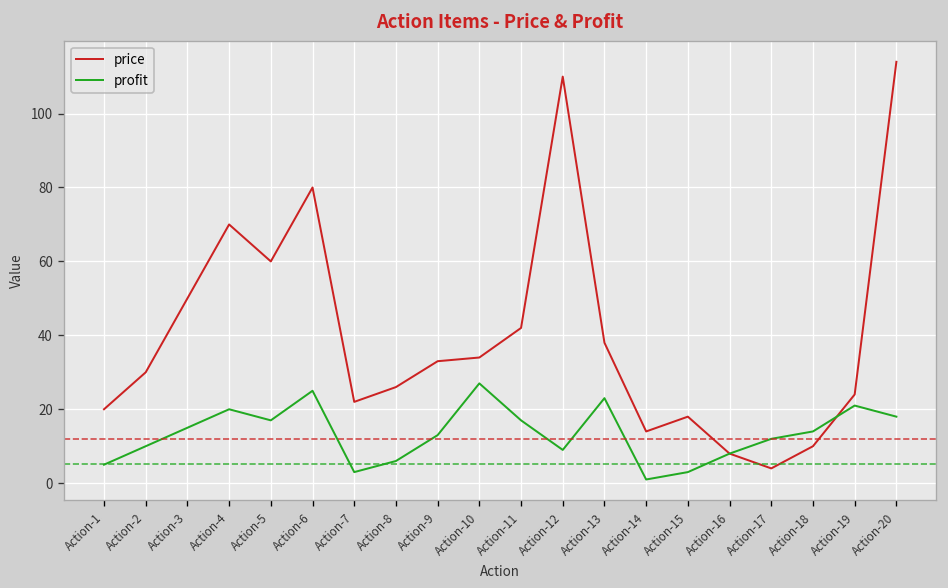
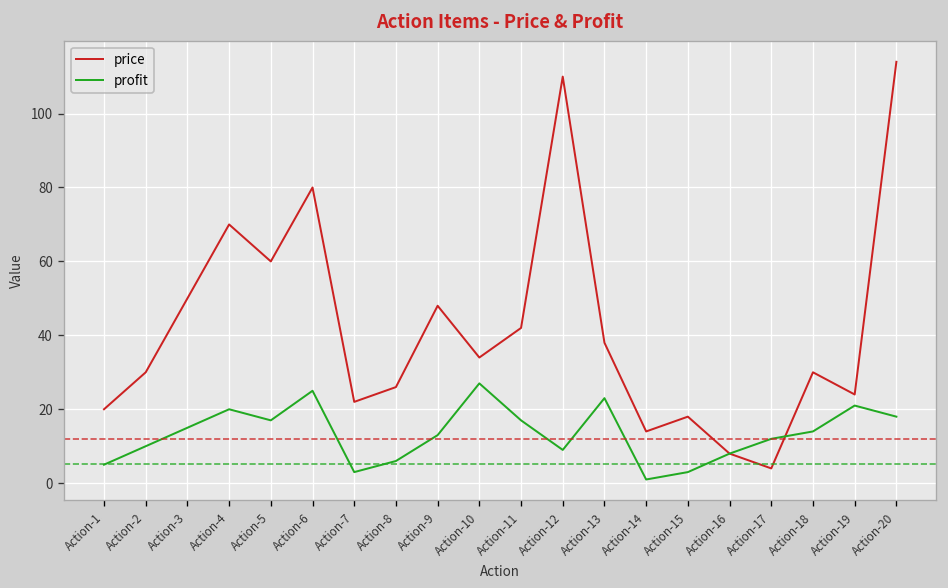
price, Action-9: 33 -> 48
price, Action-18: 10 -> 30
